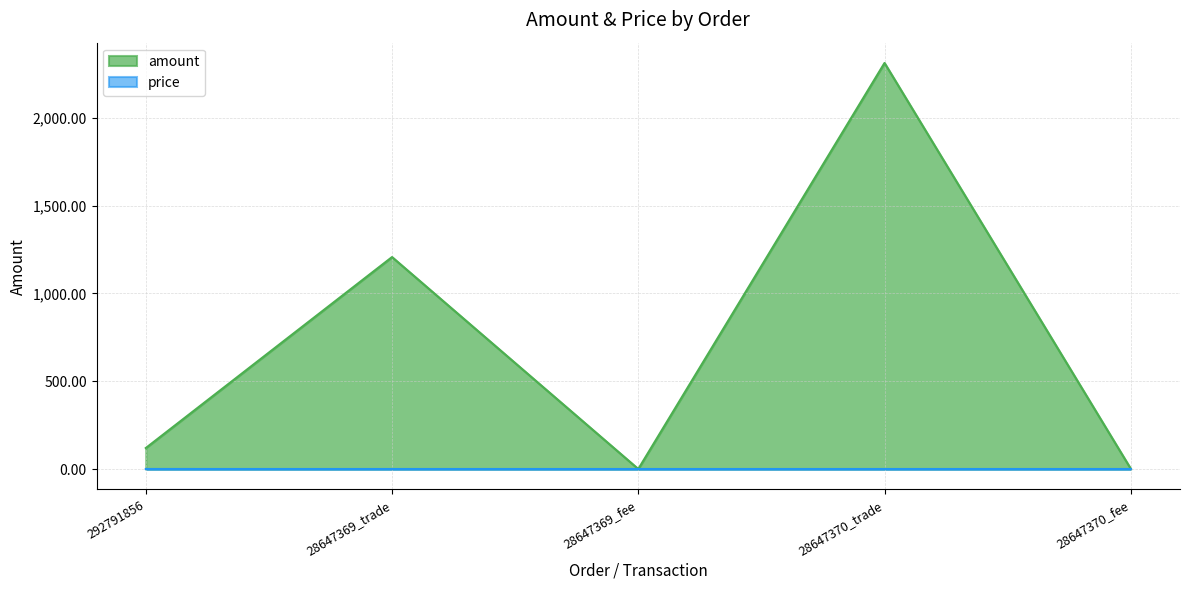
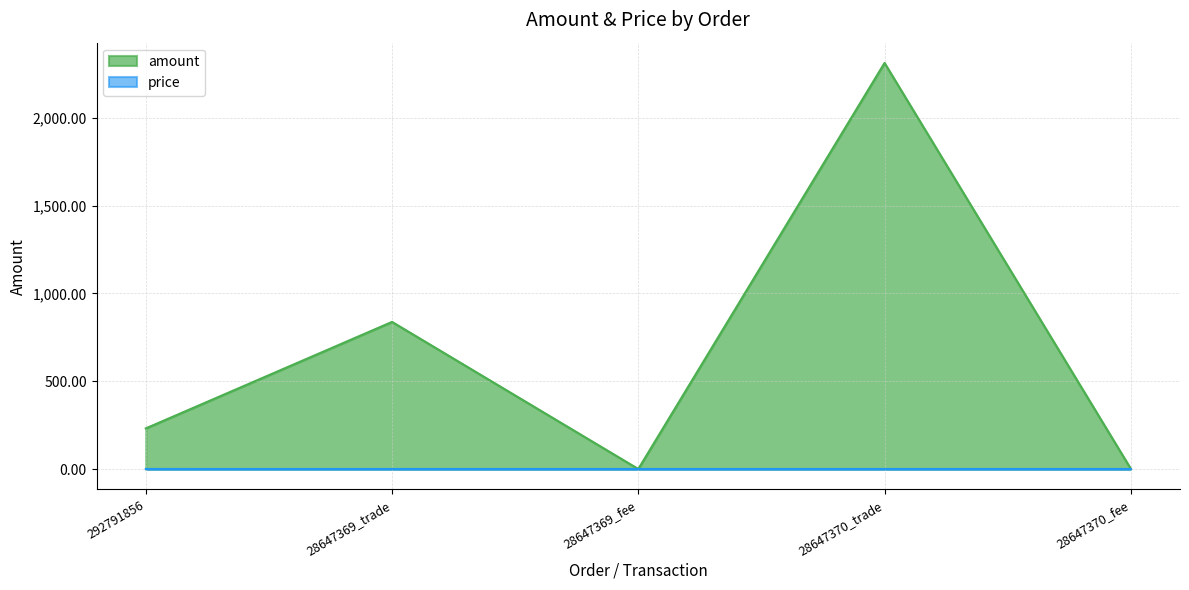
amount, 292791856: 120 -> 230
amount, 28647369_trade: 1,210 -> 840
